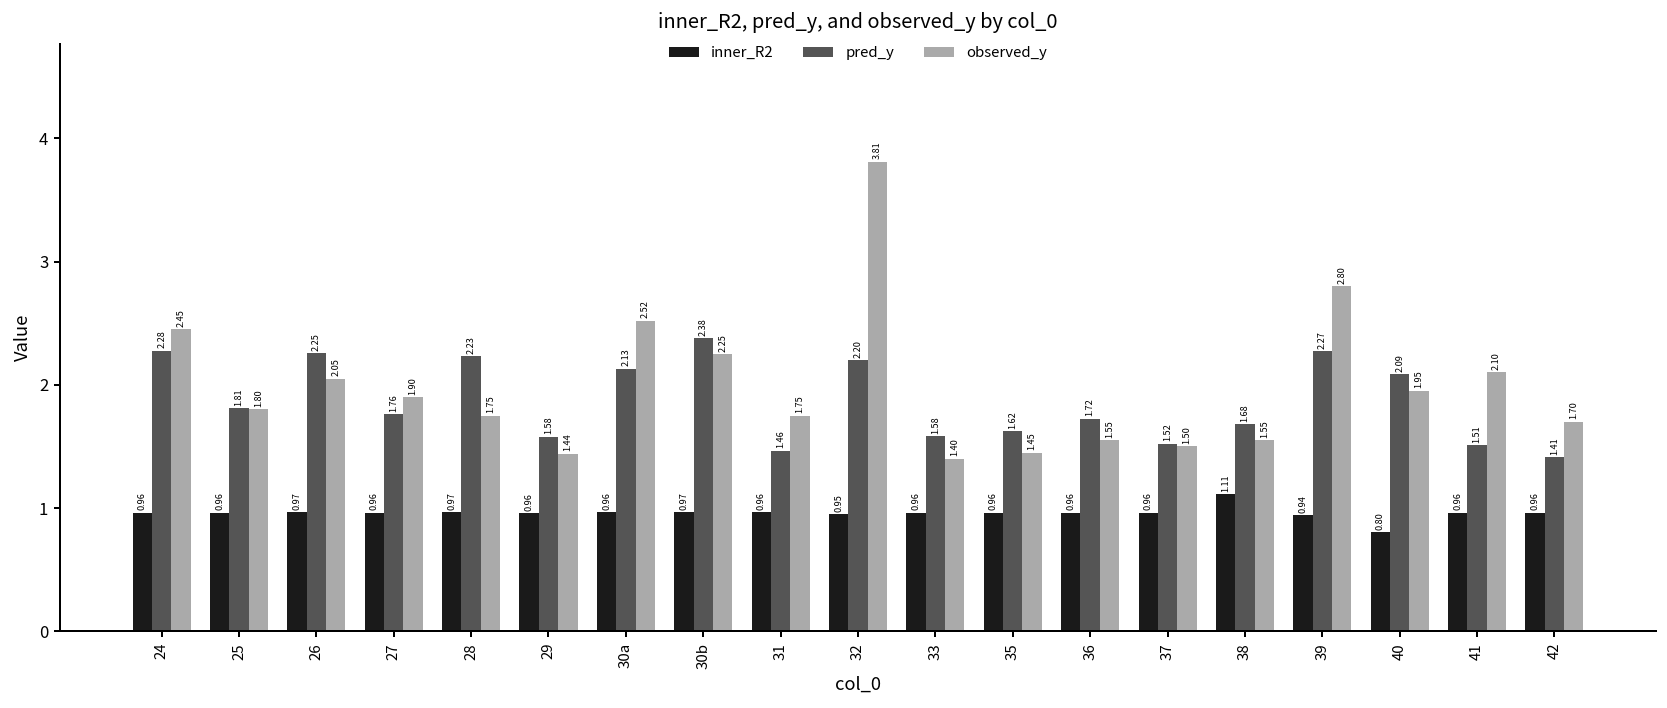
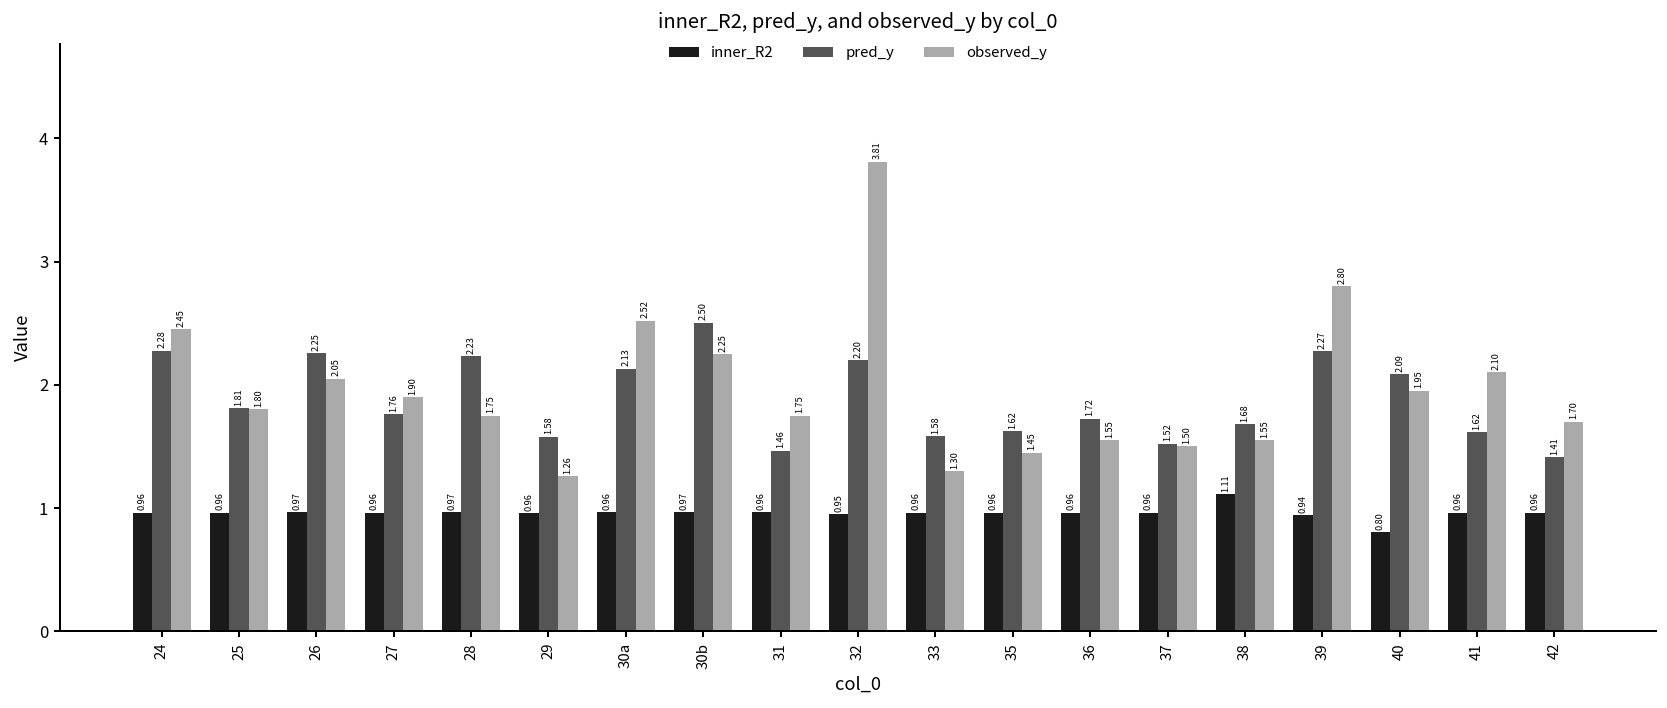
observed_y, 29: 1.44 -> 1.26
pred_y, 30b: 2.38 -> 2.50
observed_y, 33: 1.40 -> 1.30
pred_y, 41: 1.51 -> 1.62
